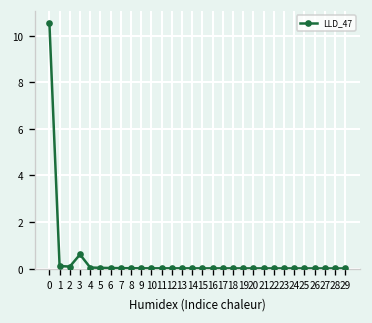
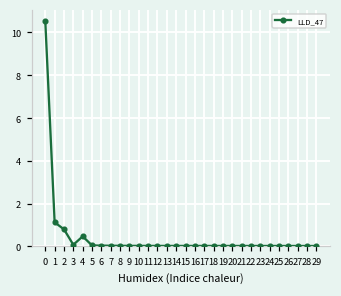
1: 0.1 -> 1.1
2: 0.1 -> 0.8
3: 0.6 -> 0.1
4: 0.1 -> 0.5
